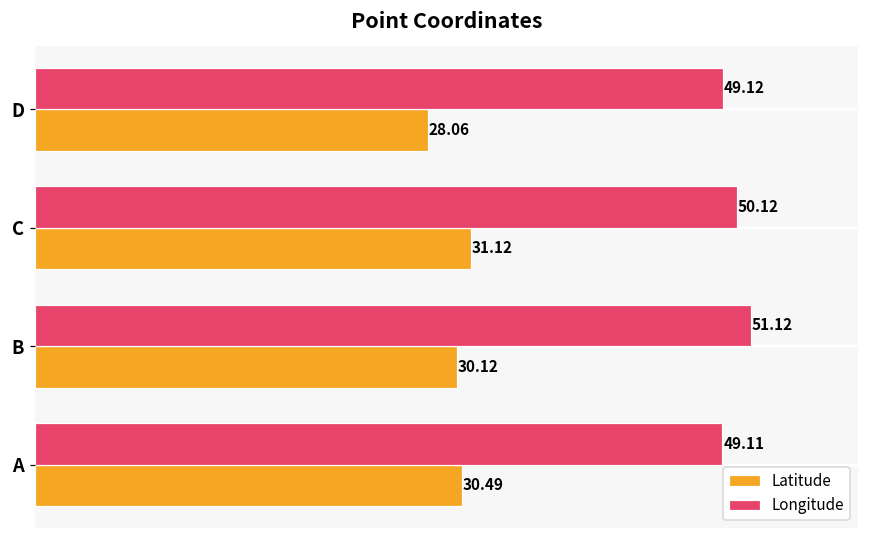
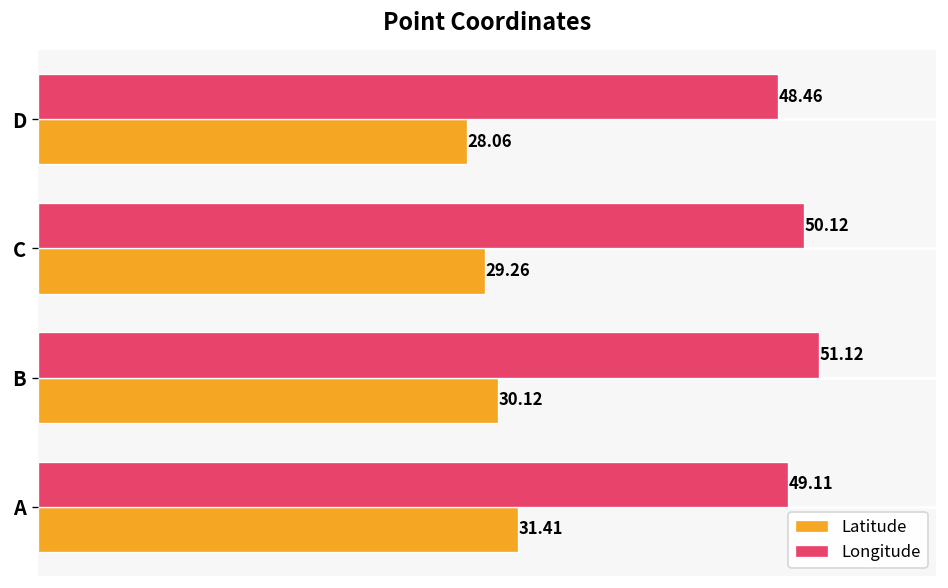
Longitude, D: 49.12 -> 48.46
Latitude, C: 31.12 -> 29.26
Latitude, A: 30.49 -> 31.41
